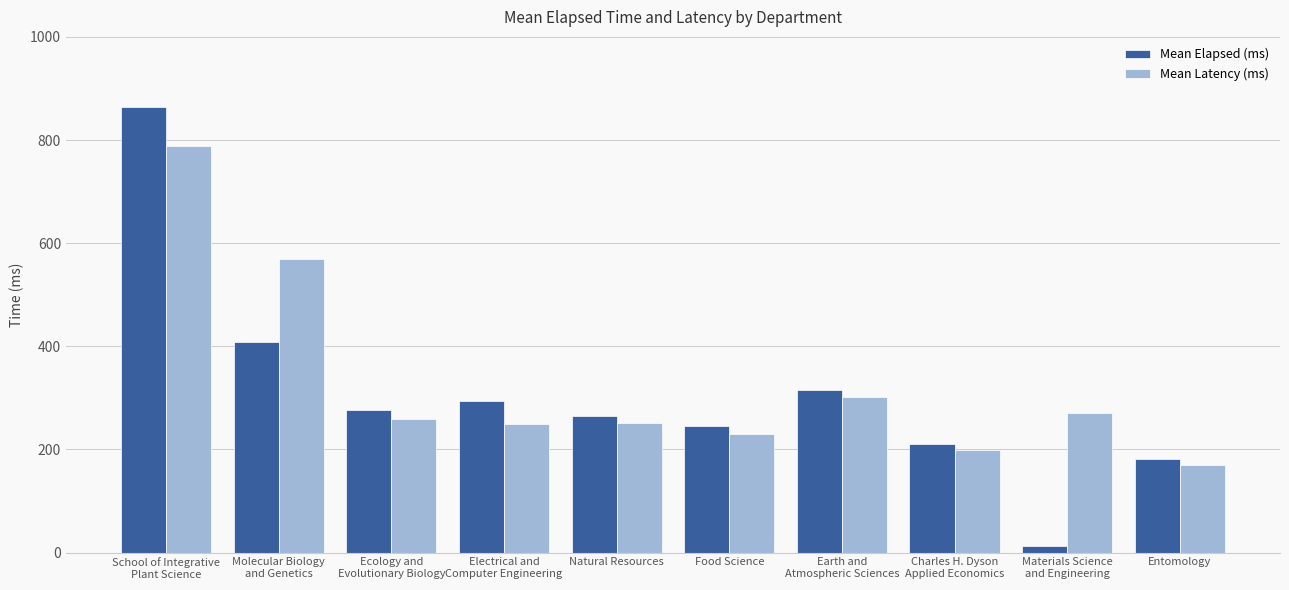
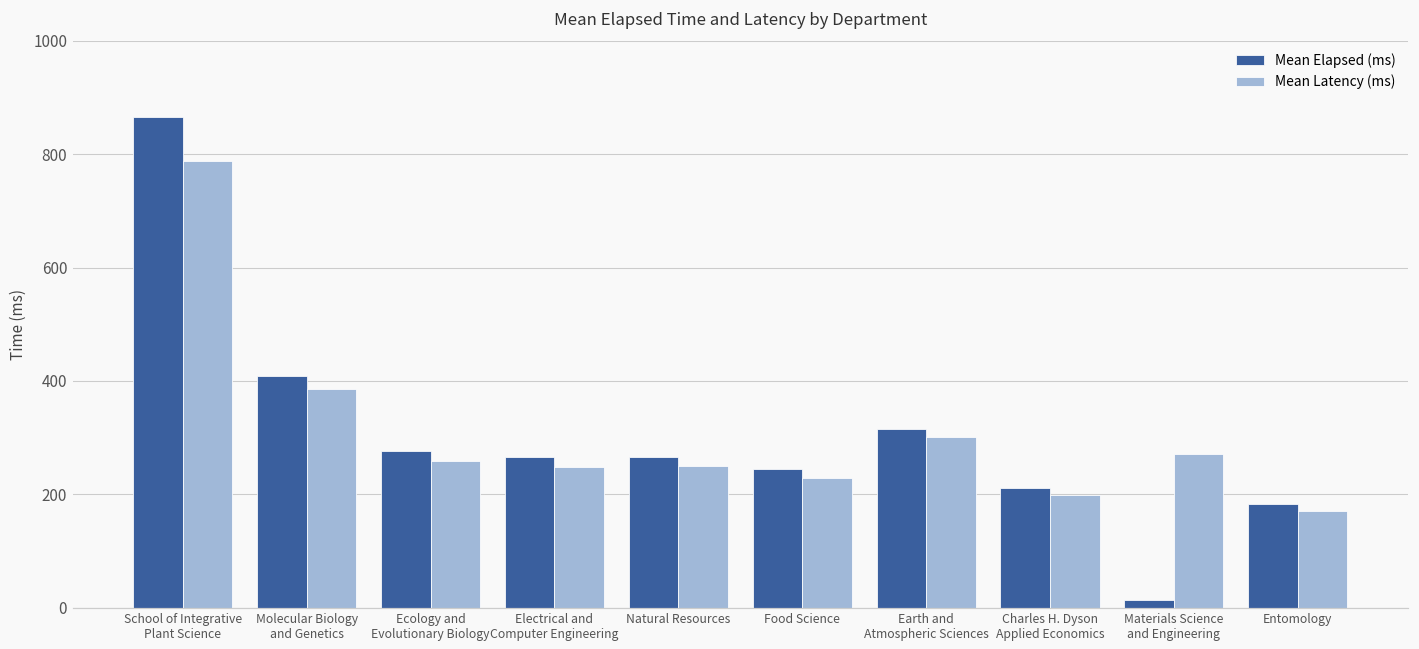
Mean Latency (ms), Molecular Biology and Genetics: 570 -> 390
Mean Elapsed (ms), Electrical and Computer Engineering: 290 -> 270
